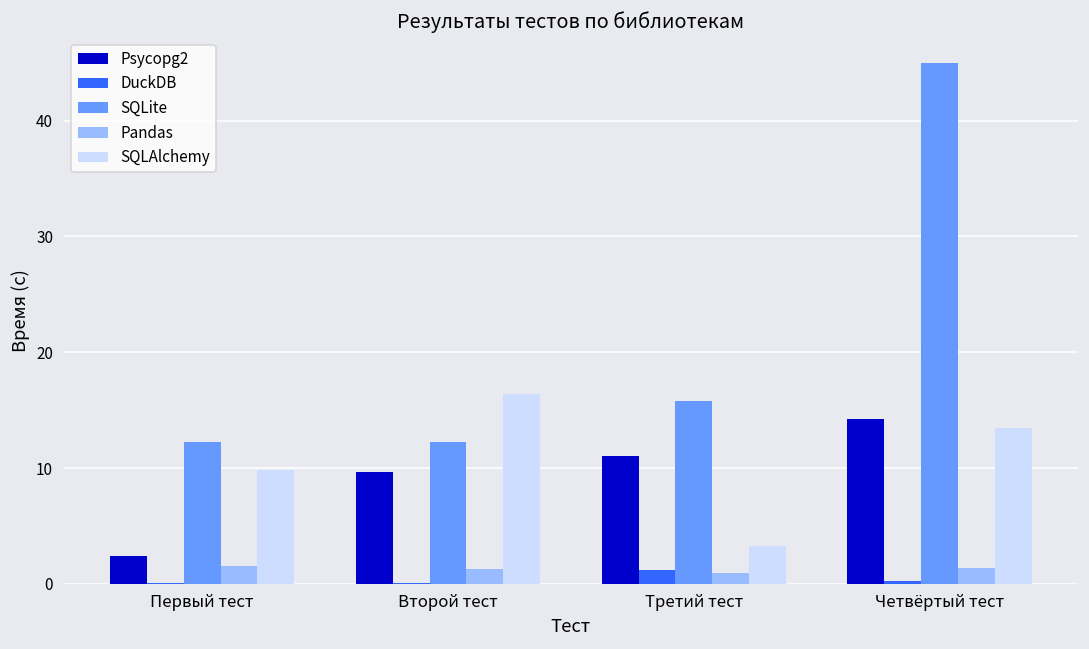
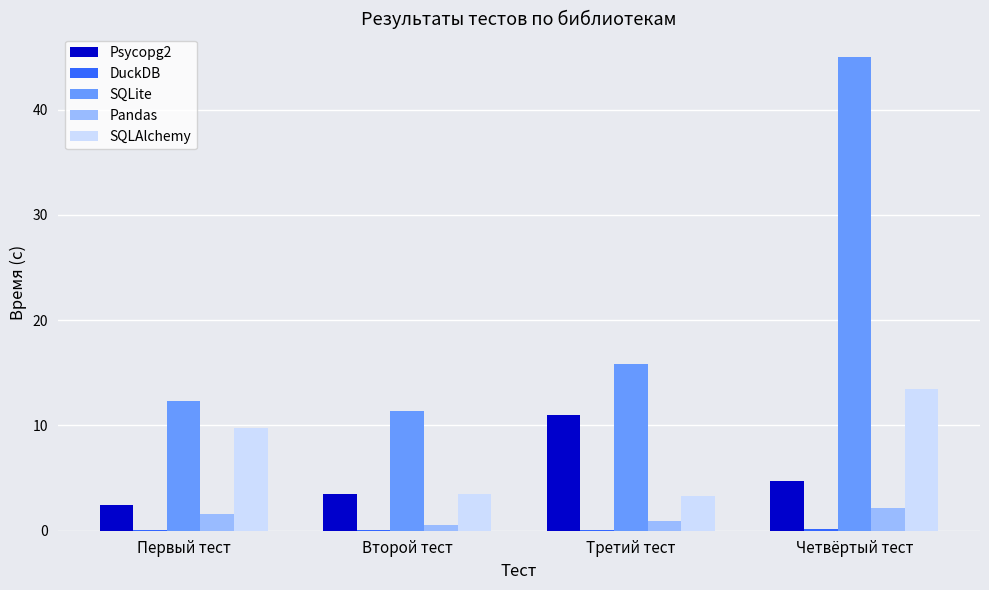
Psycopg2, Второй тест: 9.7 -> 3.5
SQLite, Второй тест: 12.2 -> 11.3
Pandas, Второй тест: 1.3 -> 0.5
SQLAlchemy, Второй тест: 16.4 -> 3.5
DuckDB, Третий тест: 1.2 -> 0.1
Psycopg2, Четвёртый тест: 14.2 -> 4.7
Pandas, Четвёртый тест: 1.4 -> 2.2
